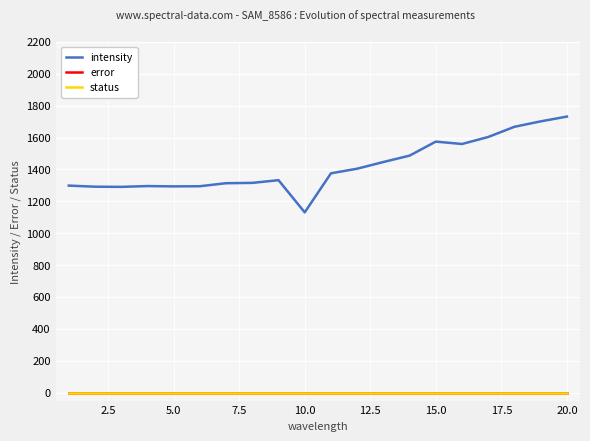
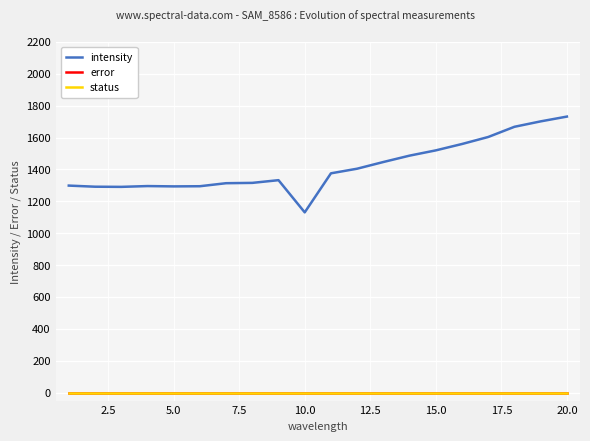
intensity, 15.0: 1580 -> 1520
